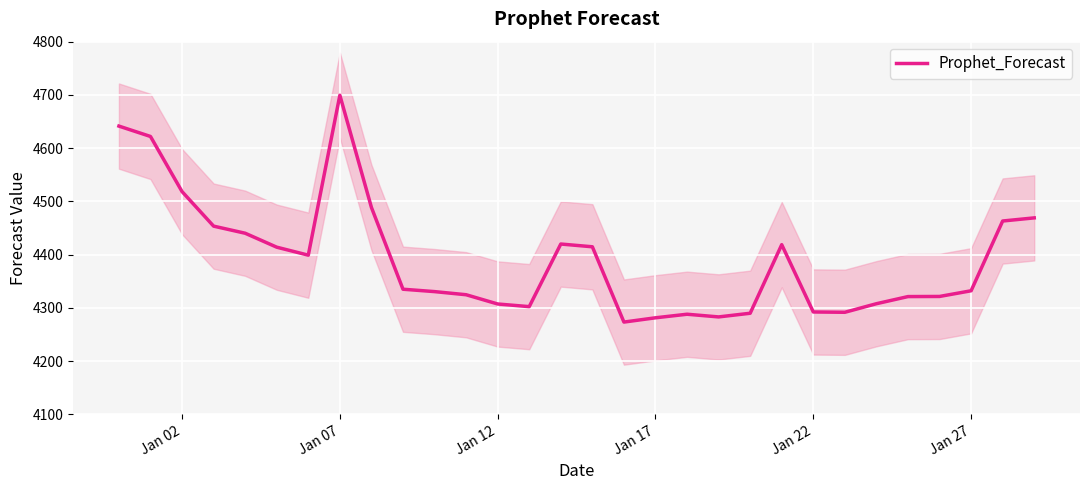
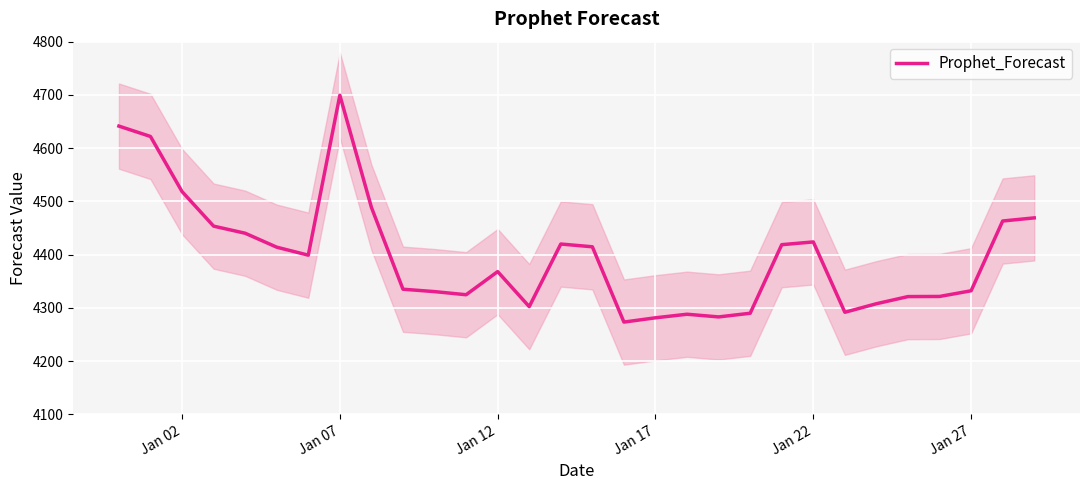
Prophet_Forecast, Jan 12: 4310 -> 4370
Prophet_Forecast, Jan 22: 4290 -> 4420
